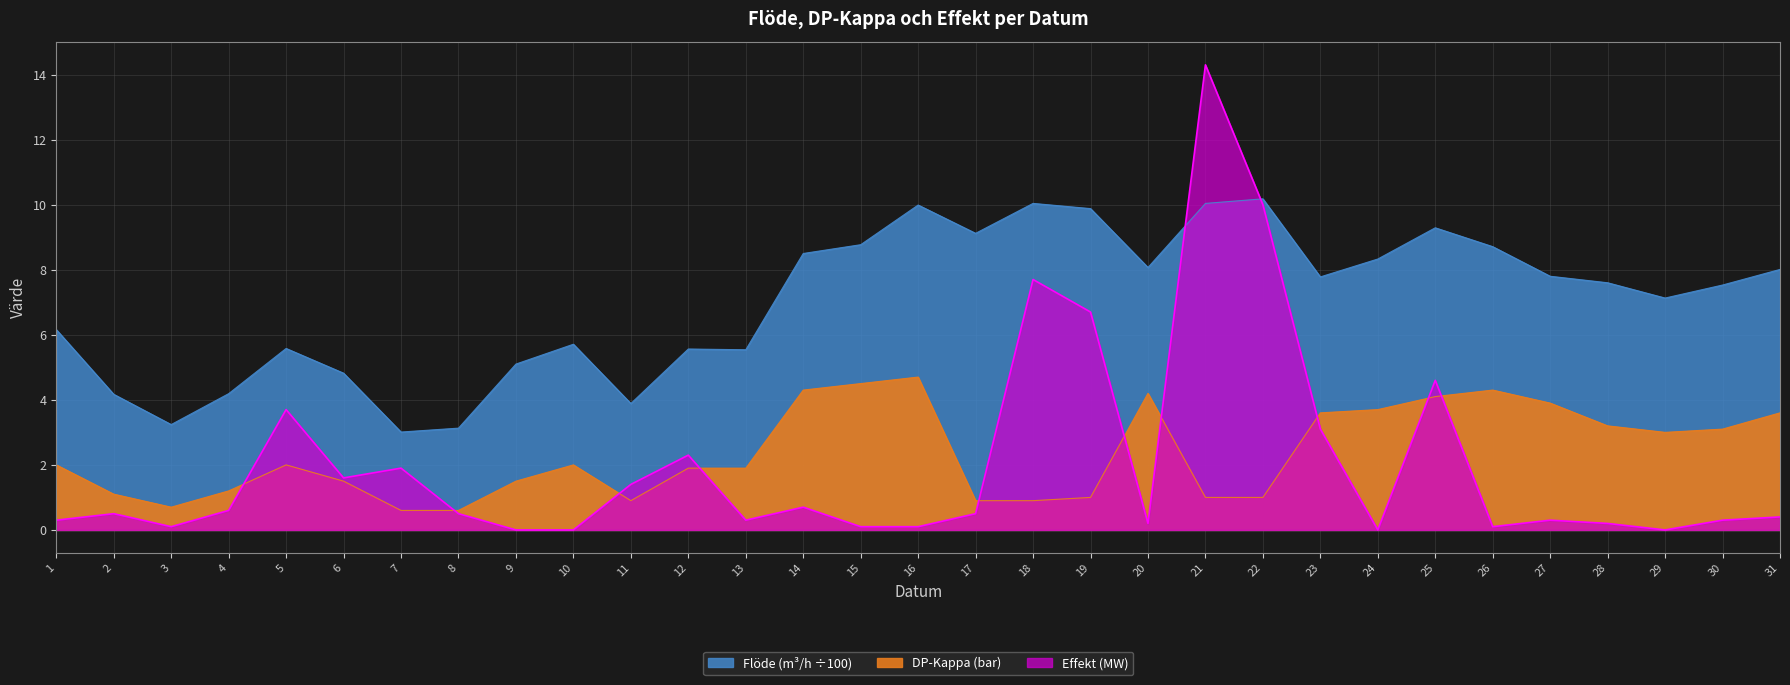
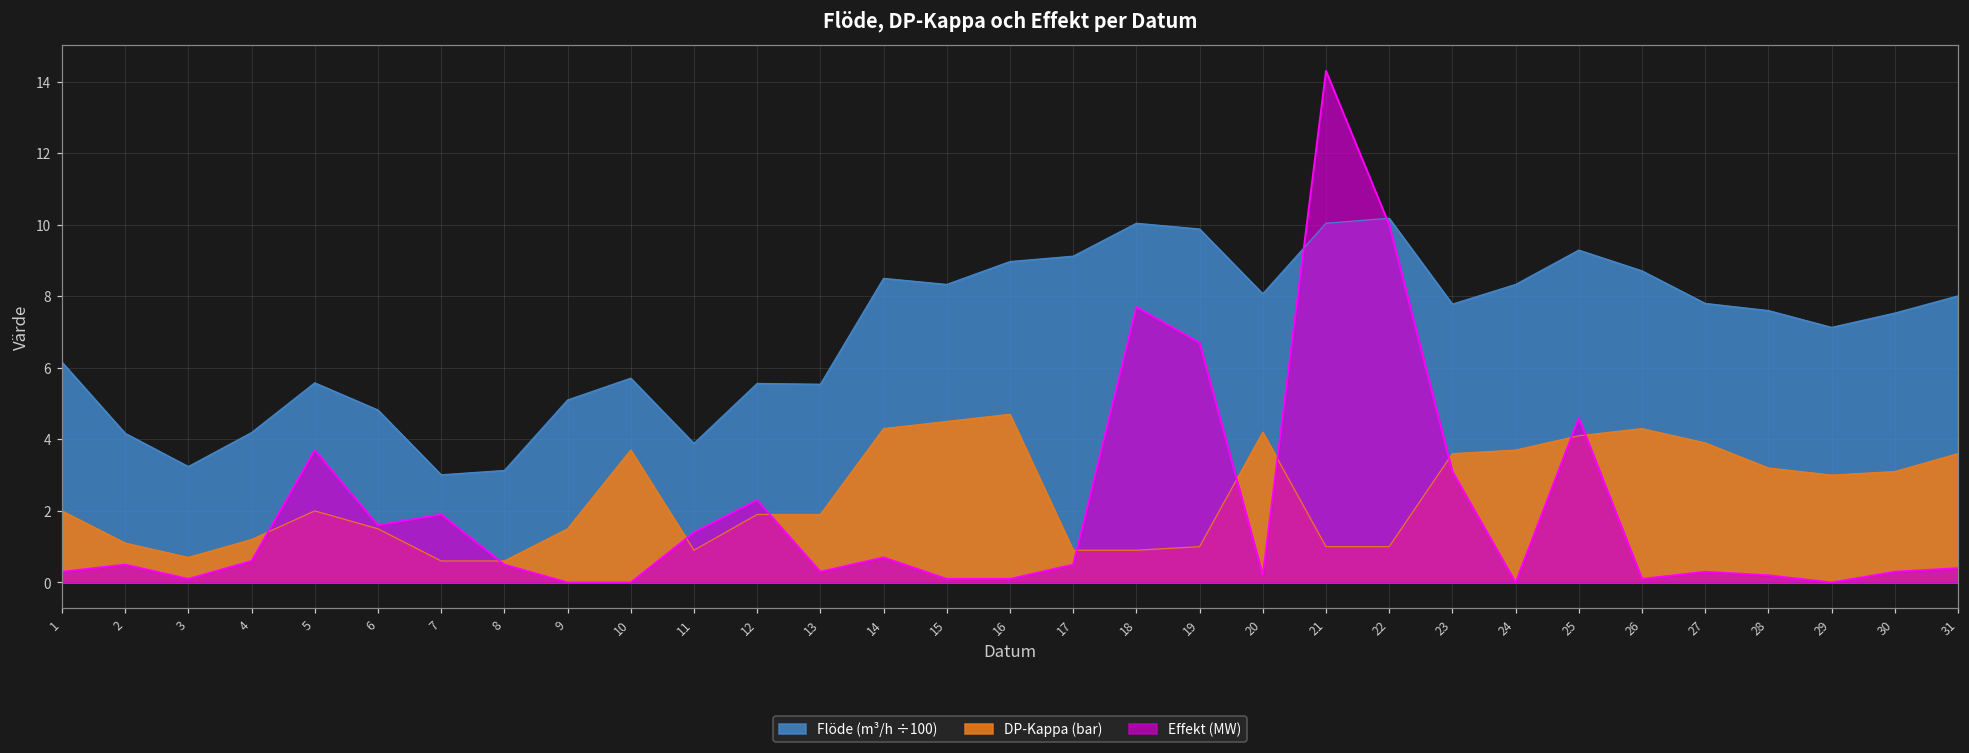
DP-Kappa (bar), 10: 2.0 -> 3.7
Flöde (m³/h ÷100), 15: 8.8 -> 8.3
Flöde (m³/h ÷100), 16: 10.0 -> 9.0
